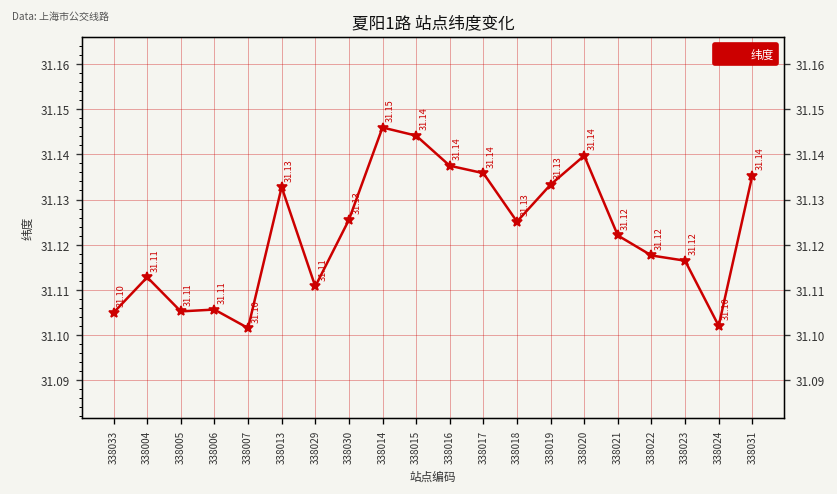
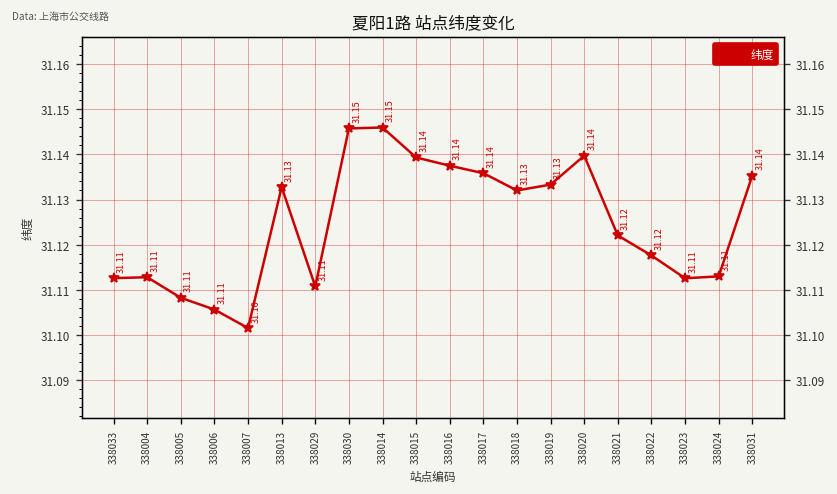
338033: 31.10 -> 31.11
338005: 31.105 -> 31.108
338030: 31.13 -> 31.15
338015: 31.144 -> 31.139
338018: 31.125 -> 31.132
338023: 31.12 -> 31.11
338024: 31.10 -> 31.11
